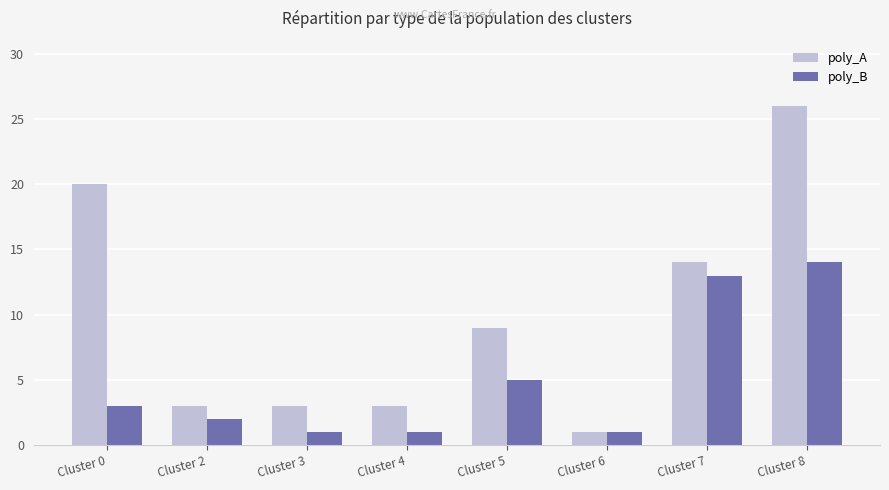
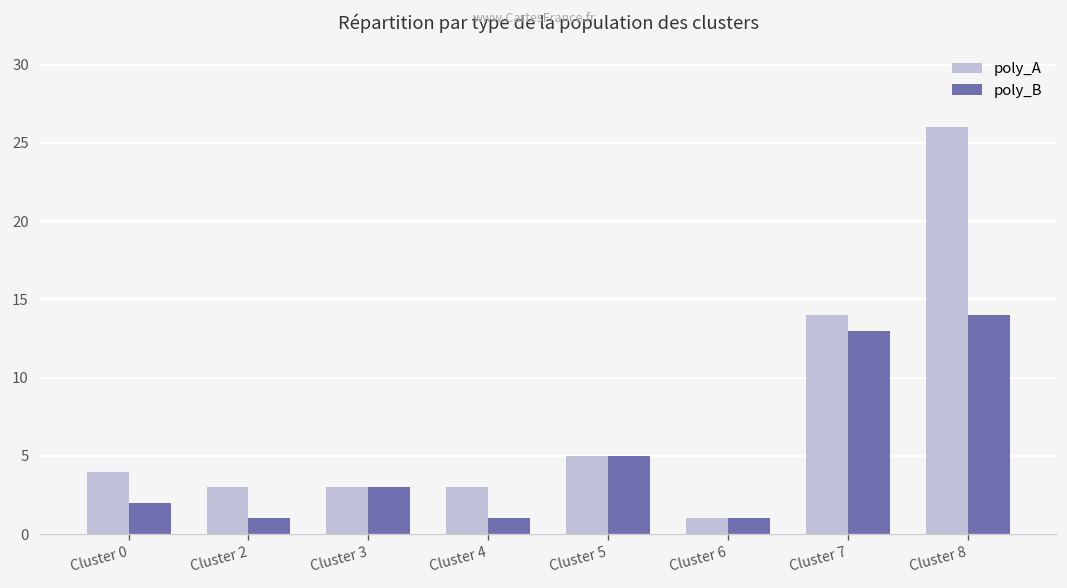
poly_A, Cluster 0: 20 -> 4
poly_B, Cluster 0: 3 -> 2
poly_B, Cluster 2: 2 -> 1
poly_B, Cluster 3: 1 -> 3
poly_A, Cluster 5: 9 -> 5
